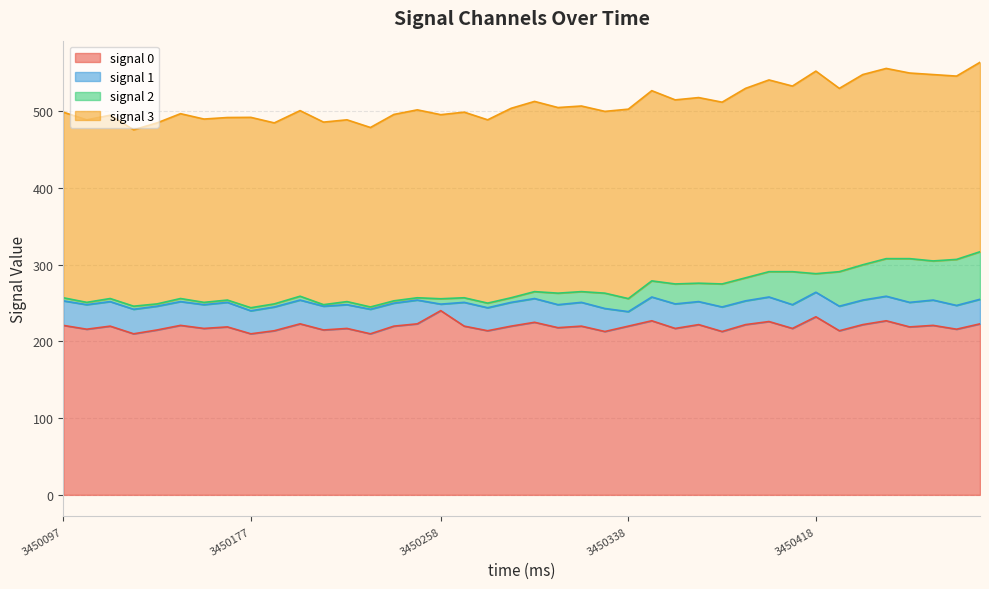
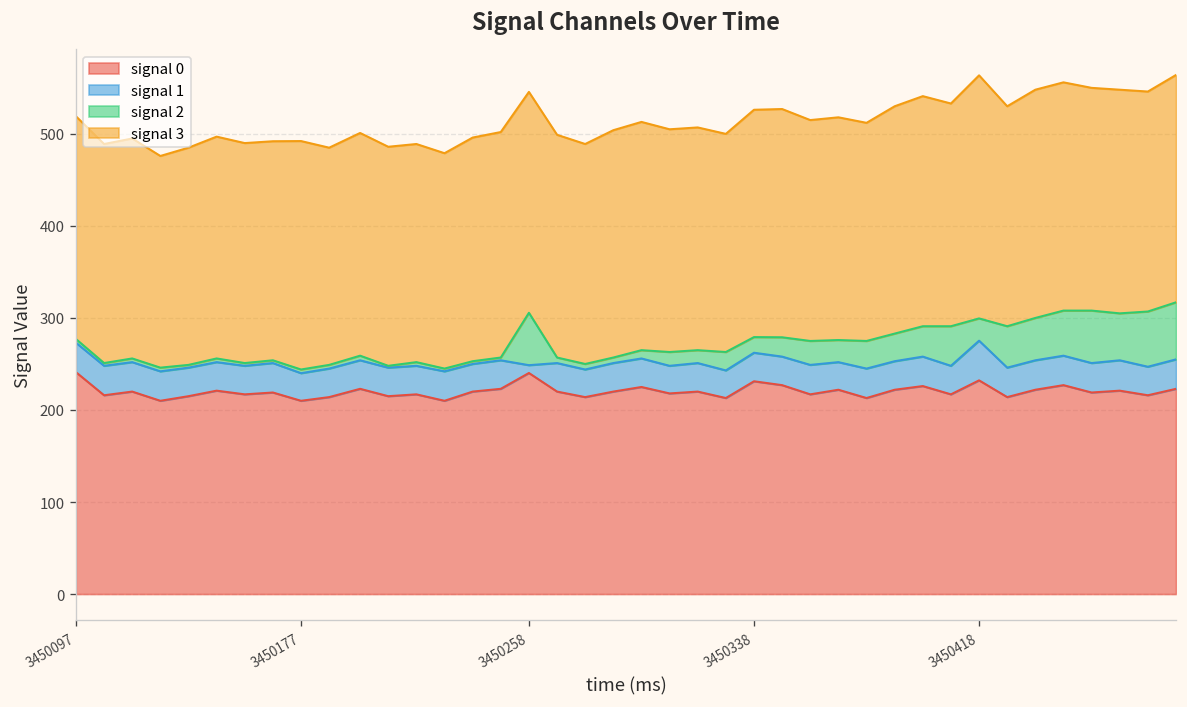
signal 0, 3450097: 220 -> 240
signal 2, 3450258: 10 -> 60
signal 0, 3450338: 220 -> 230
signal 1, 3450338: 20 -> 30
signal 1, 3450418: 30 -> 40
